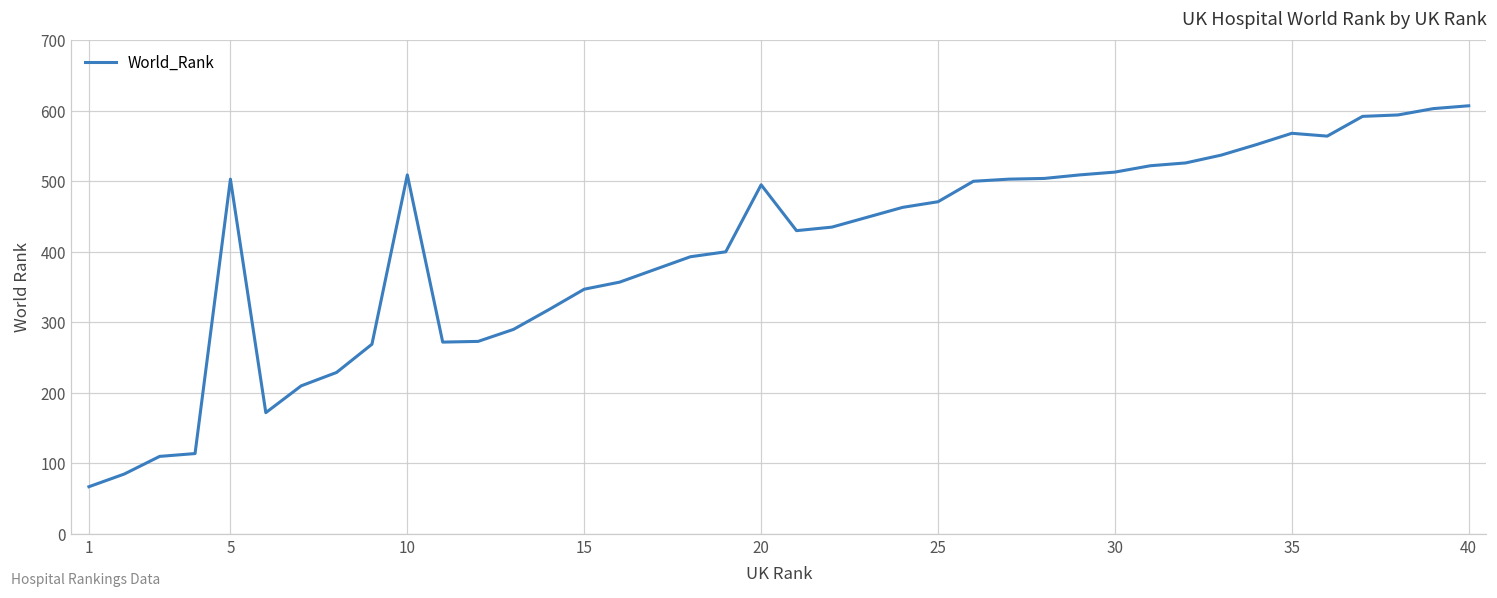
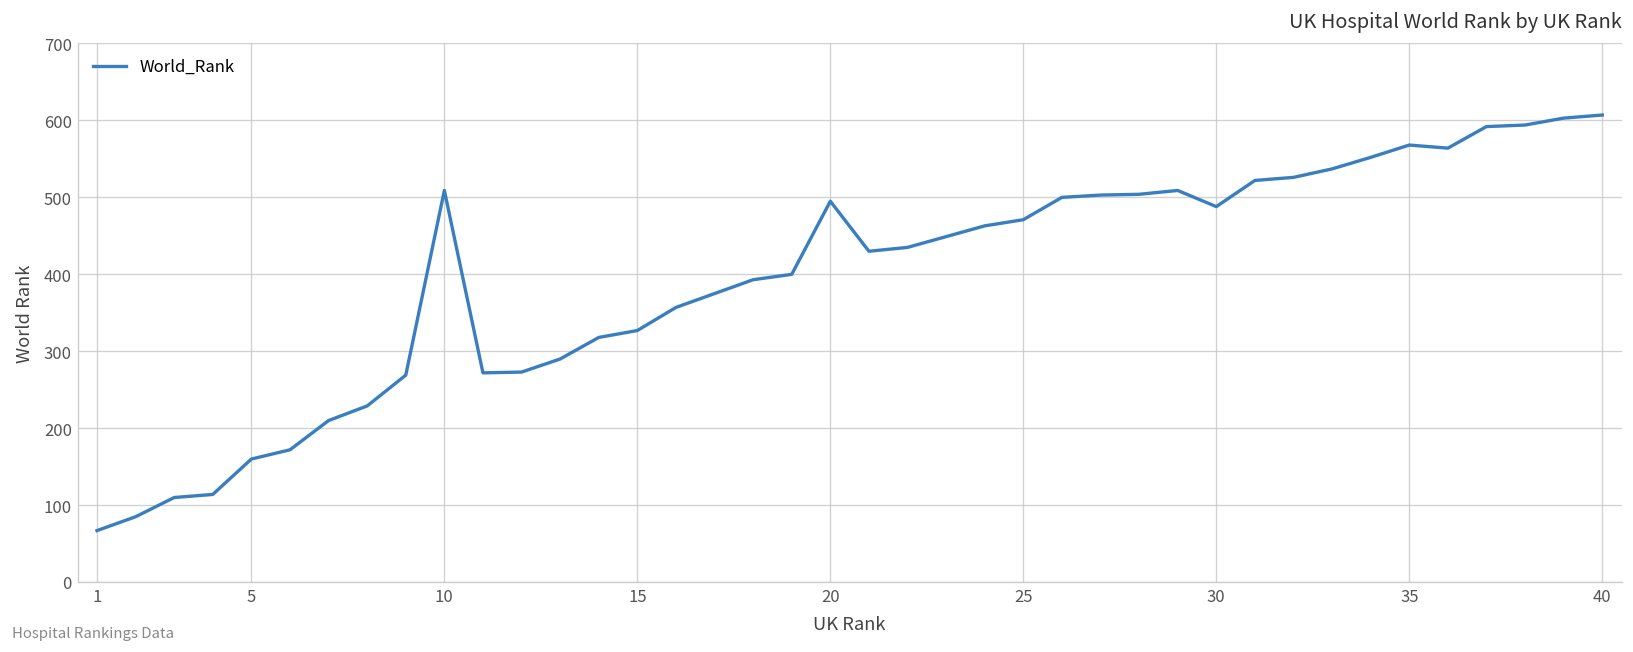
5: 500 -> 160
15: 350 -> 330
30: 510 -> 490
